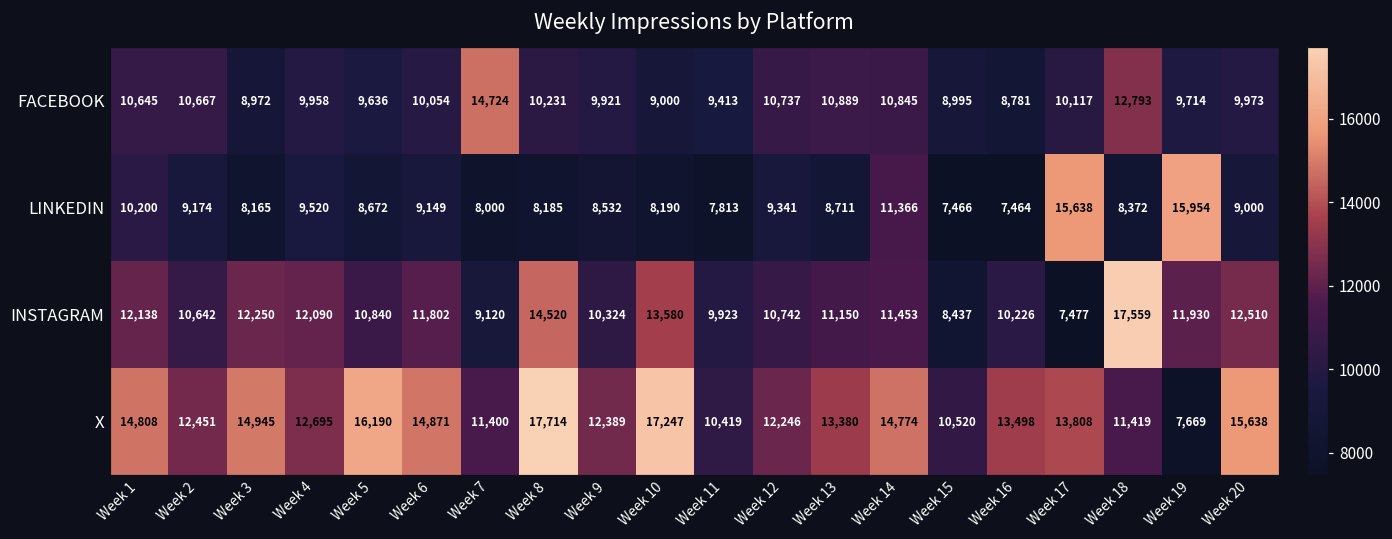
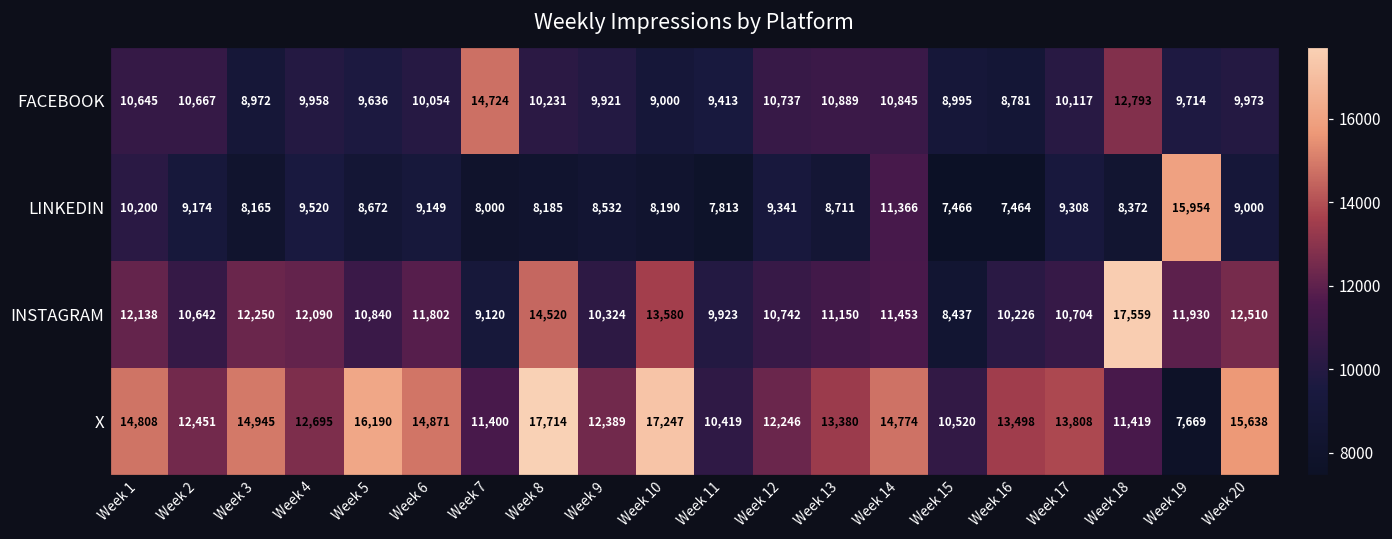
LINKEDIN, Week 17: 15,638 -> 9,308
INSTAGRAM, Week 17: 7,477 -> 10,704
